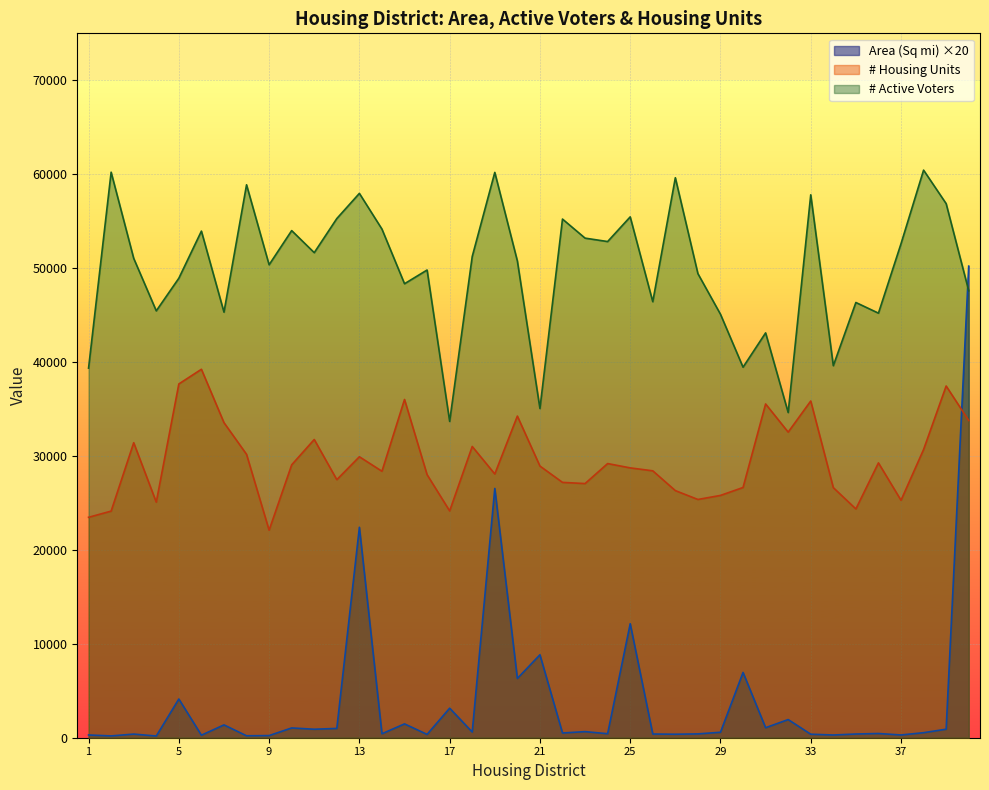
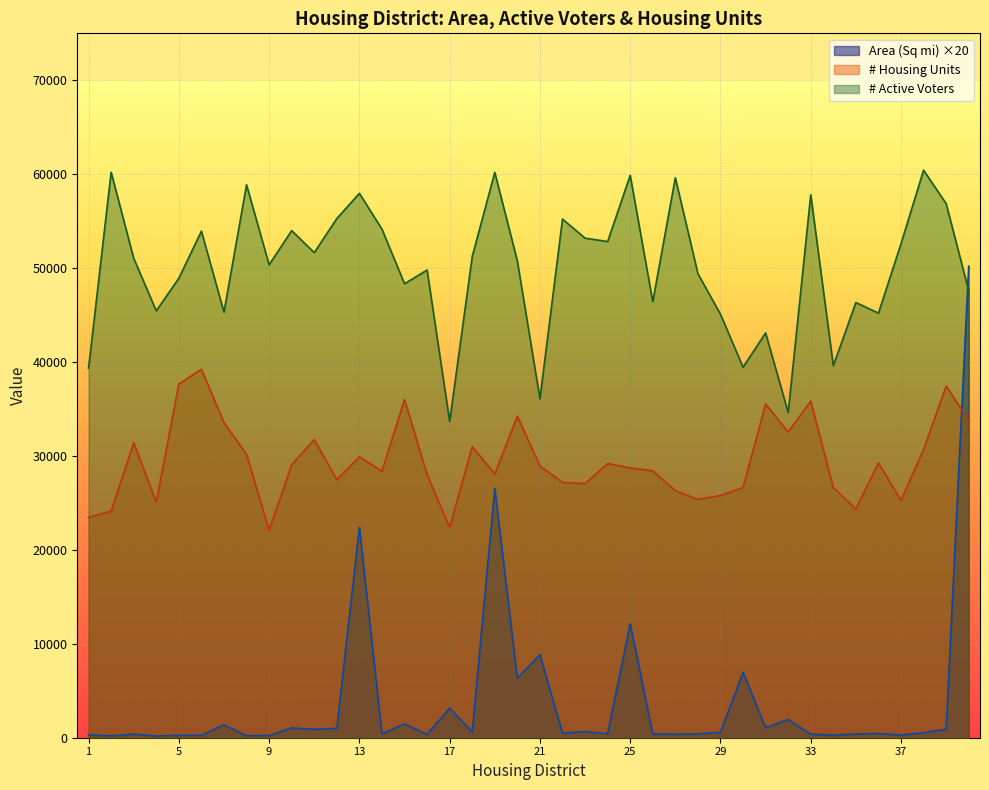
Area (Sq mi) ×20, 5: 4000 -> 0
# Housing Units, 17: 24000 -> 22000
# Active Voters, 21: 35000 -> 36000
# Active Voters, 25: 55000 -> 60000
